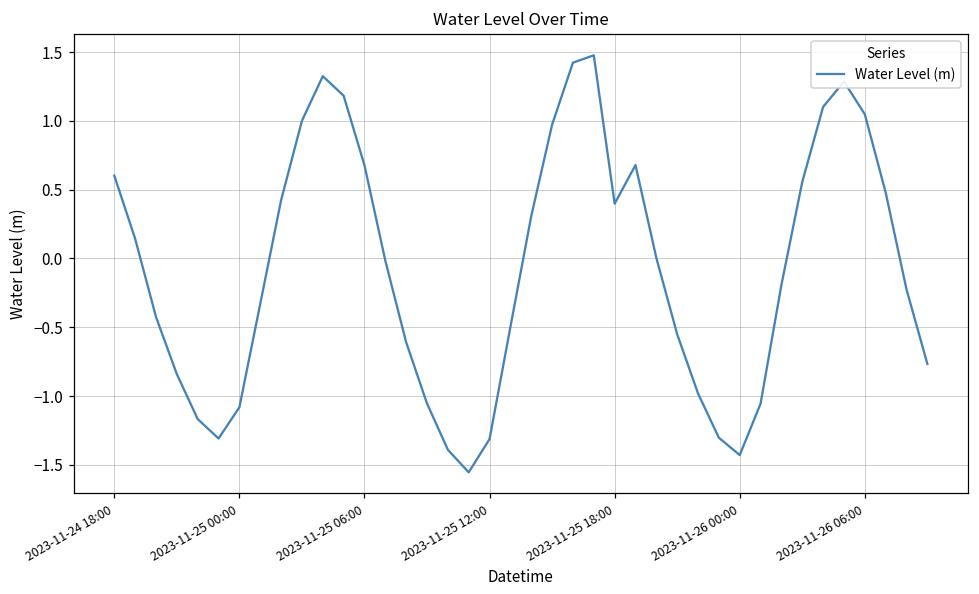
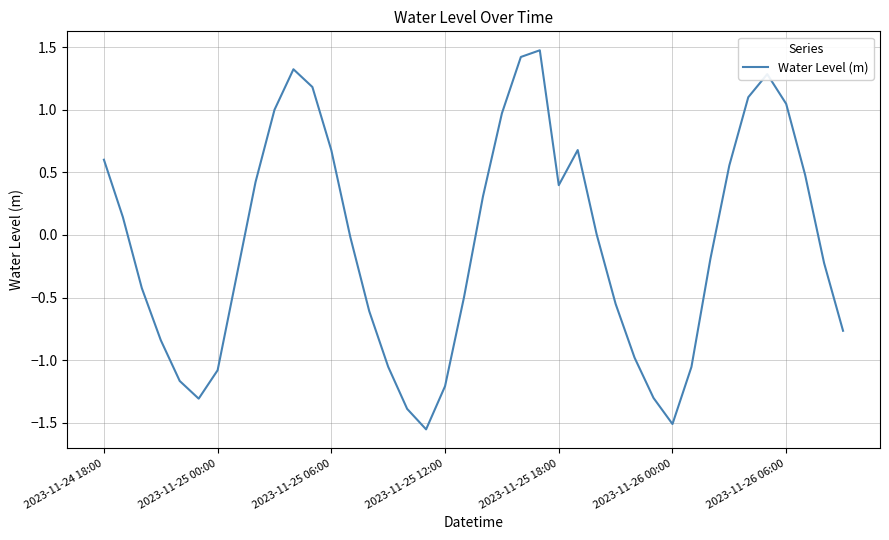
2023-11-25 12:00: -1.31 -> -1.21
2023-11-26 00:00: -1.43 -> -1.51
